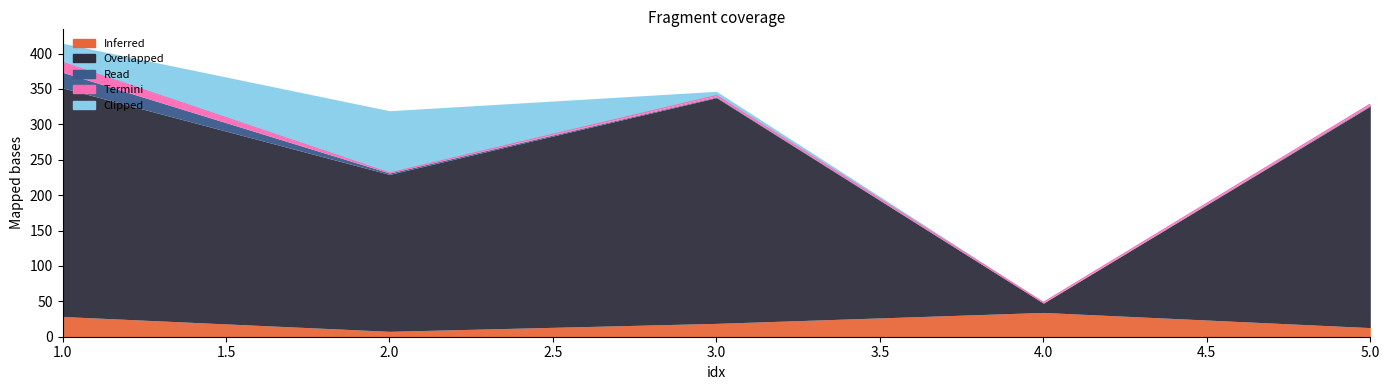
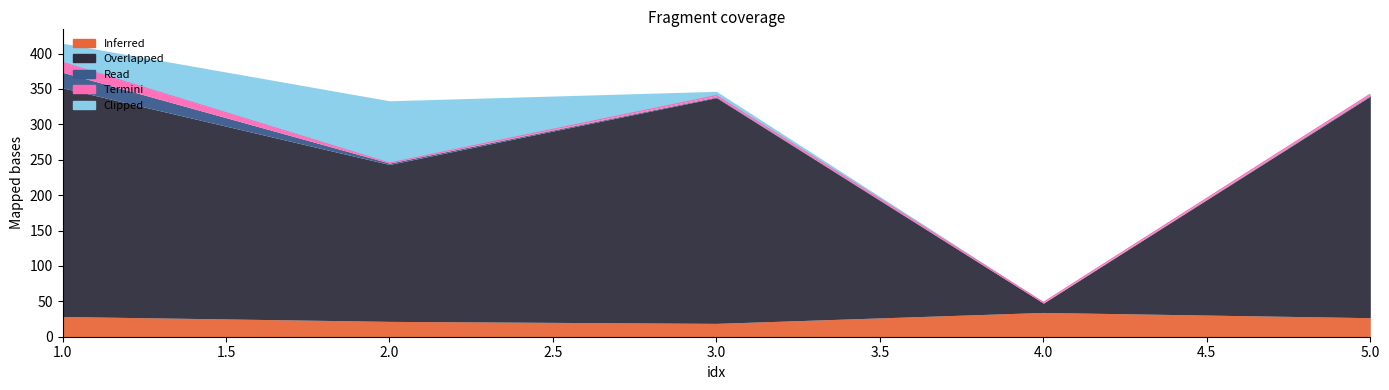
Inferred, 2.0: 10 -> 20
Inferred, 5.0: 10 -> 30
